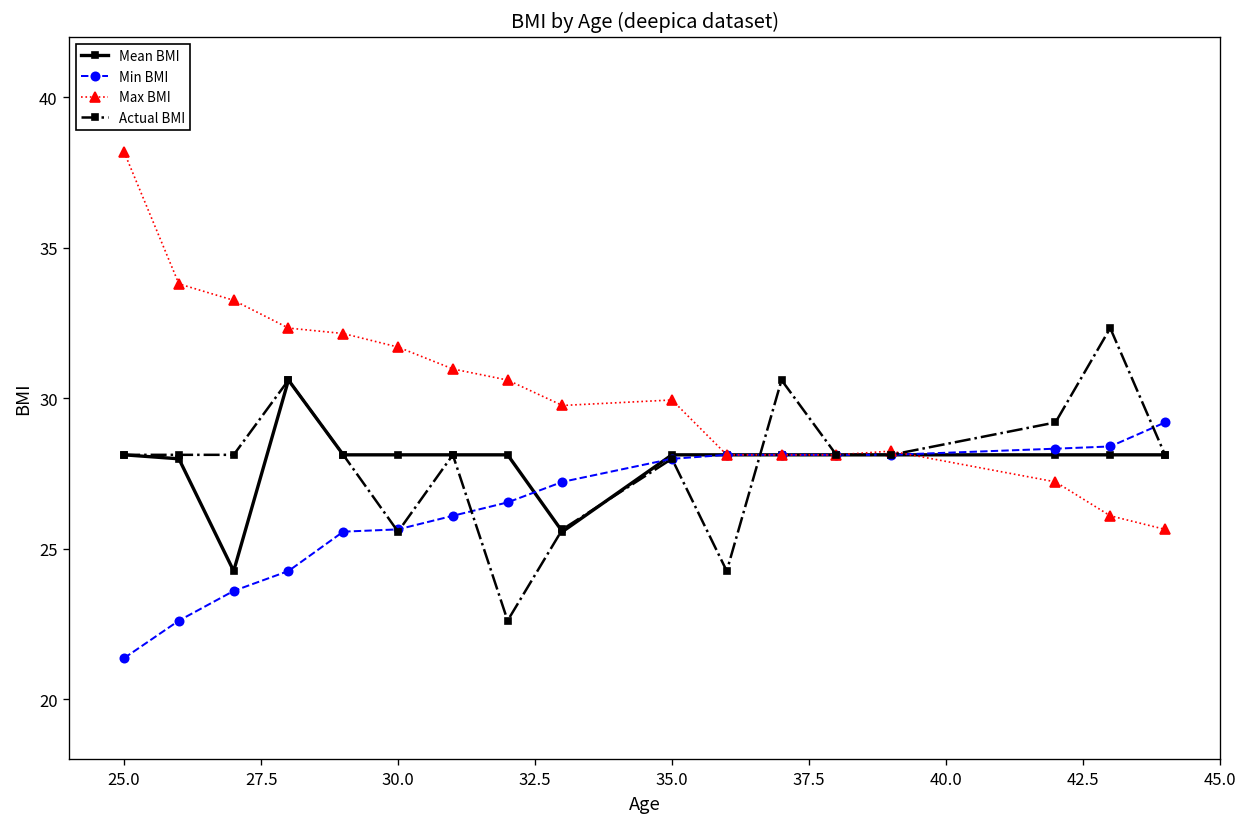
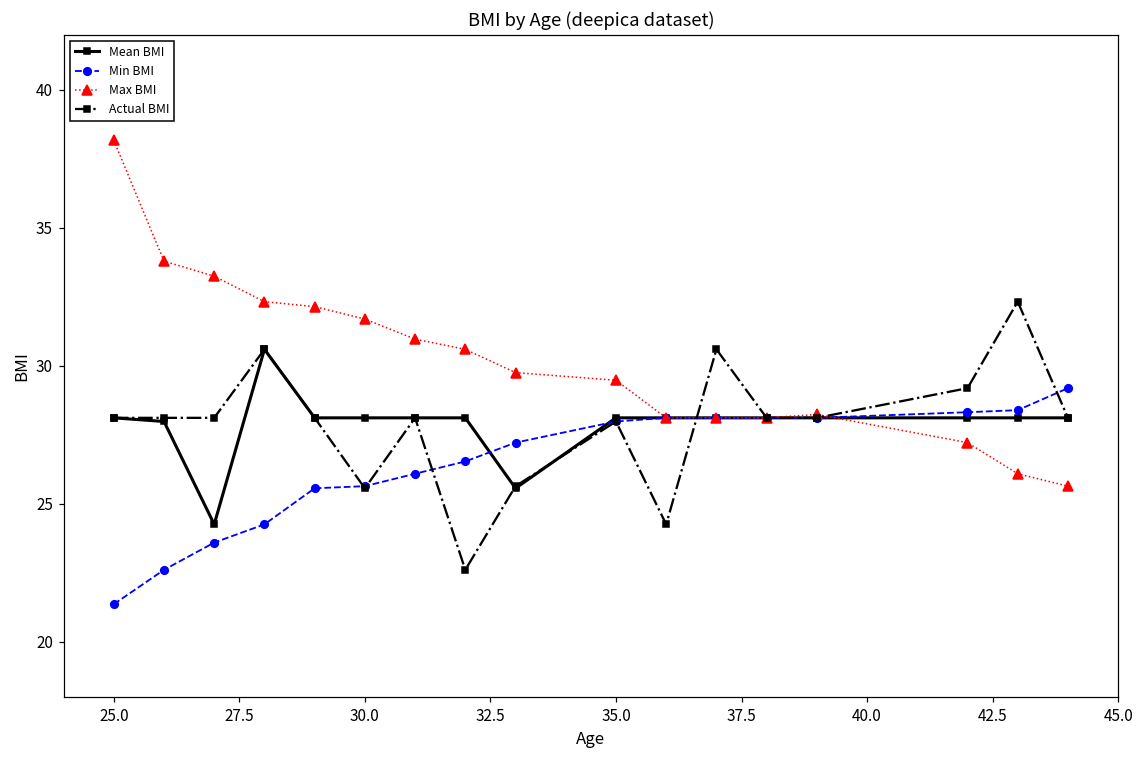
Max BMI, 35.0: 29.9 -> 29.5
